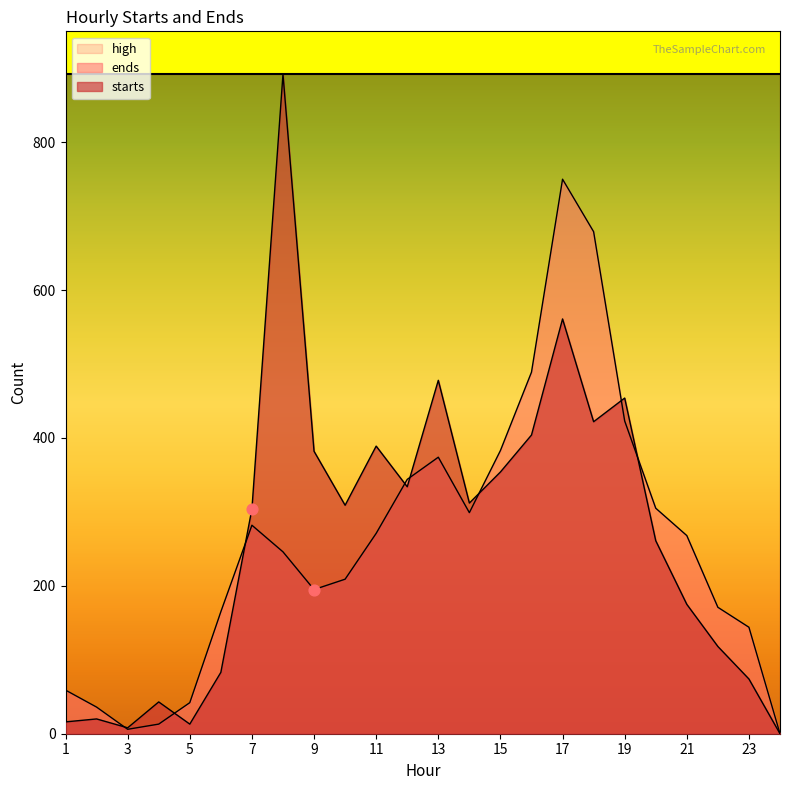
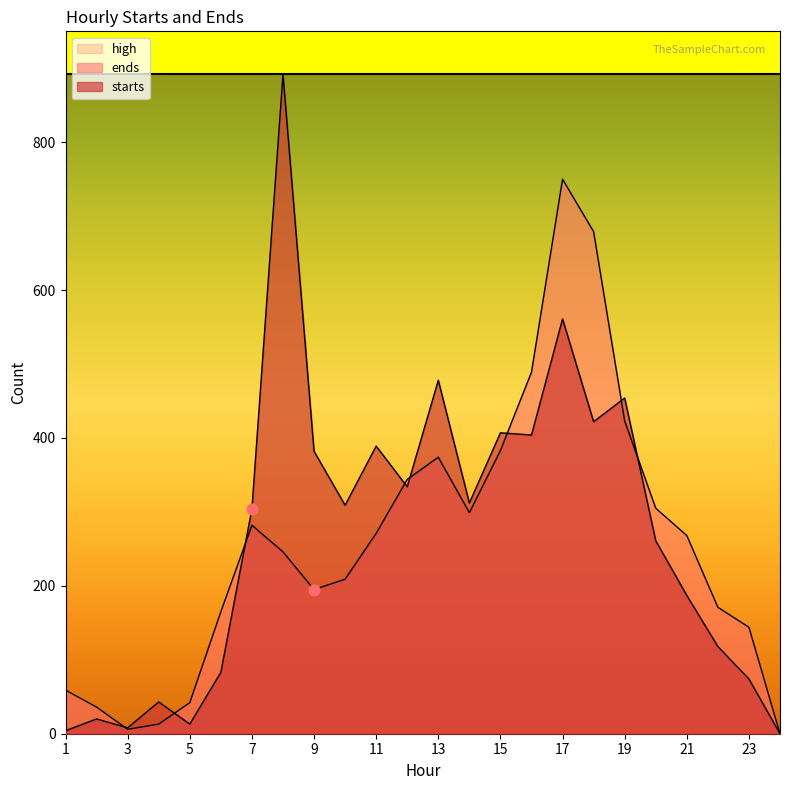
starts, 1: 20 -> 0
starts, 15: 350 -> 410
starts, 21: 180 -> 190
